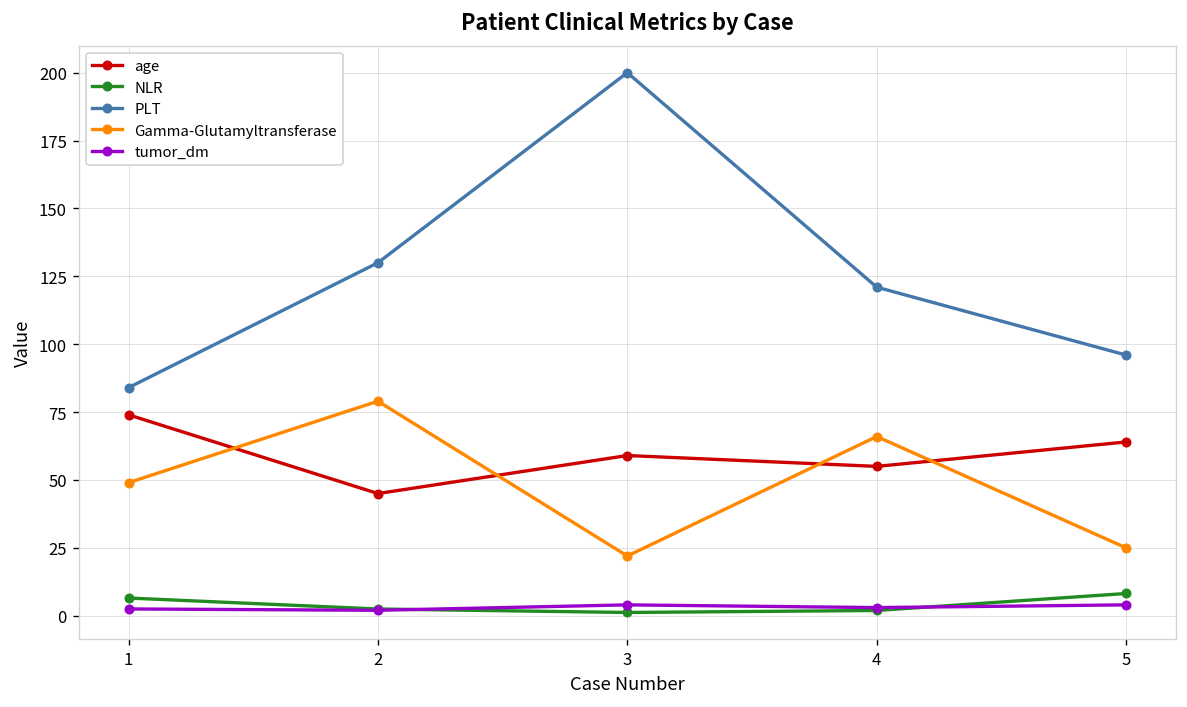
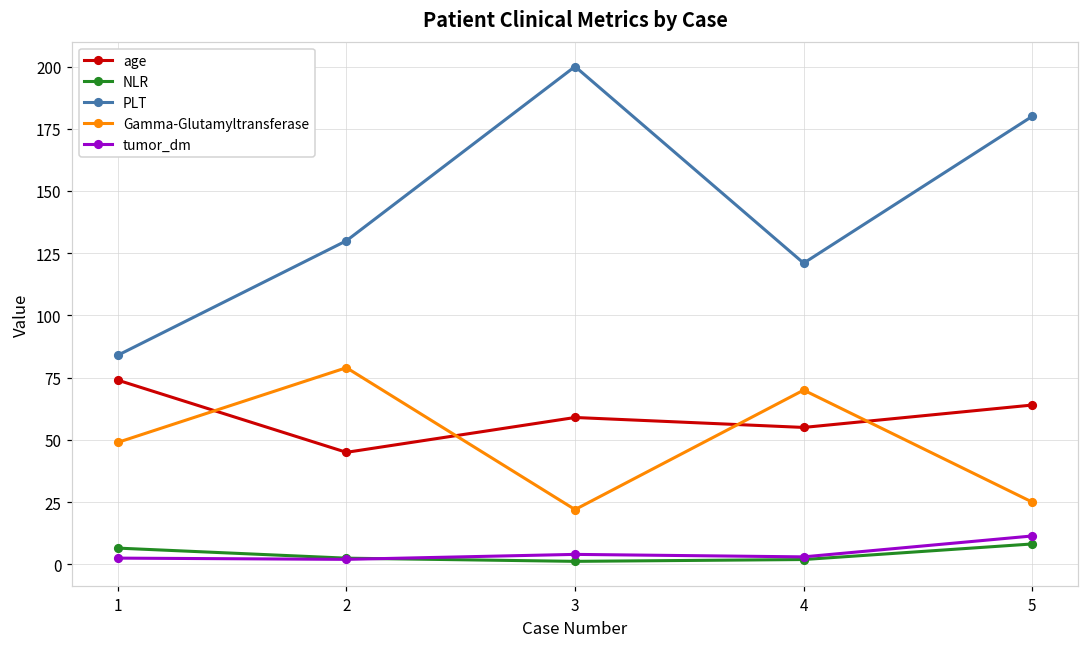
Gamma-Glutamyltransferase, 4: 66 -> 70
PLT, 5: 96 -> 180
tumor_dm, 5: 4 -> 11
